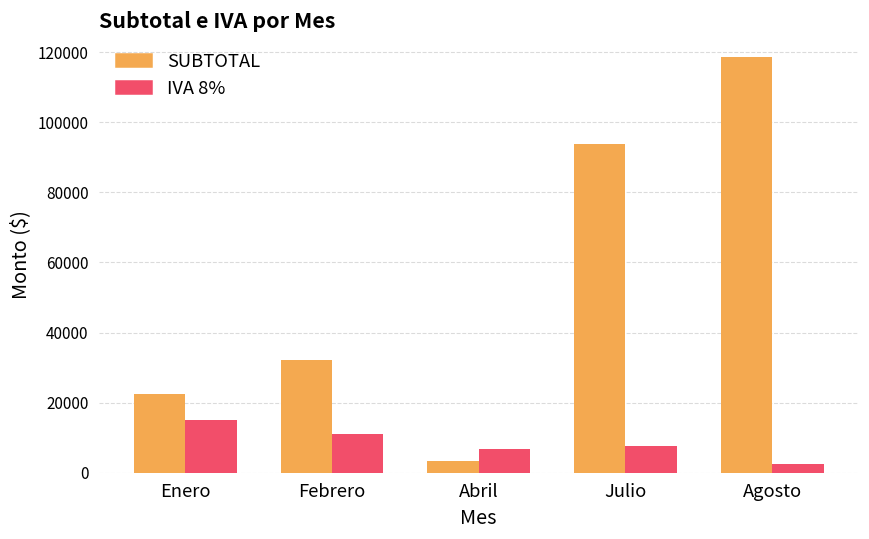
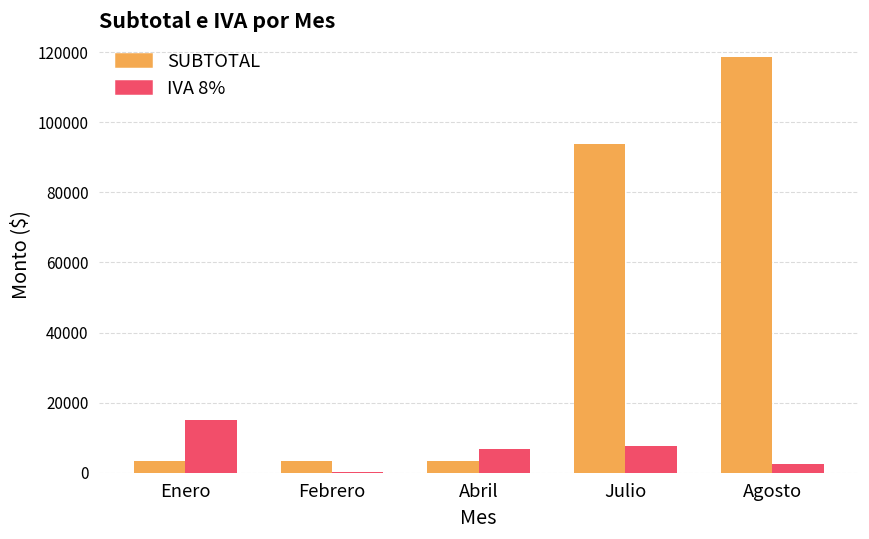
SUBTOTAL, Enero: 22000 -> 3000
SUBTOTAL, Febrero: 32000 -> 3000
IVA 8%, Febrero: 11000 -> 0
